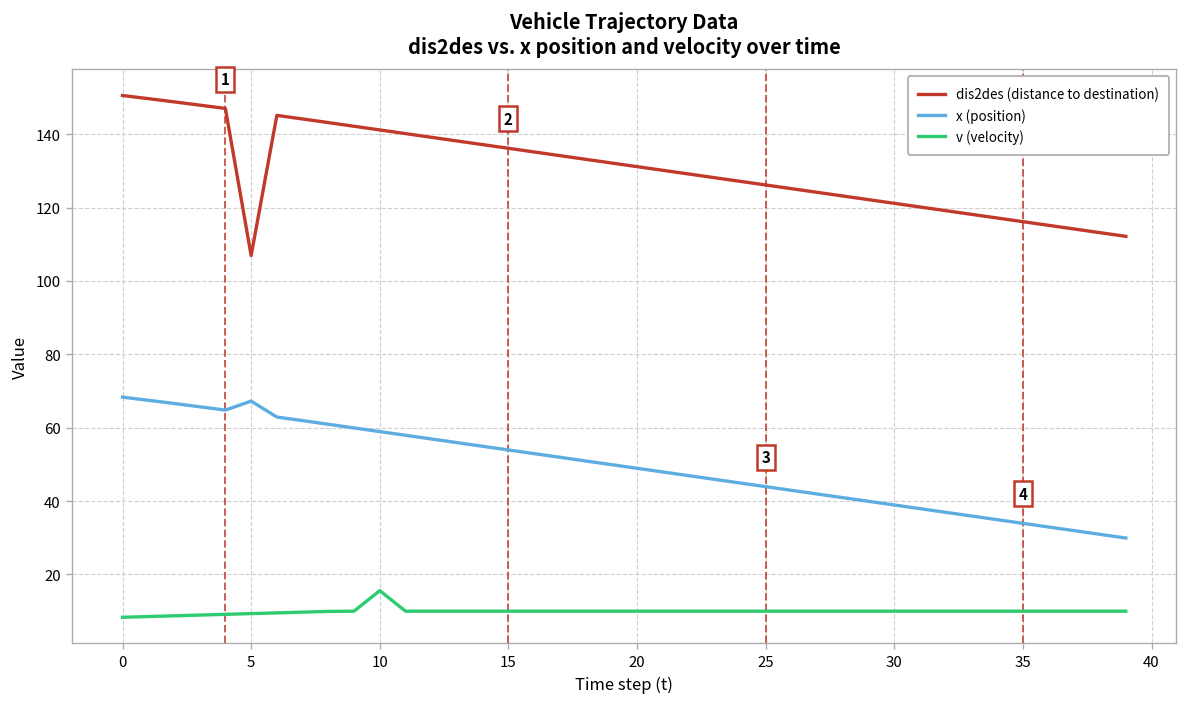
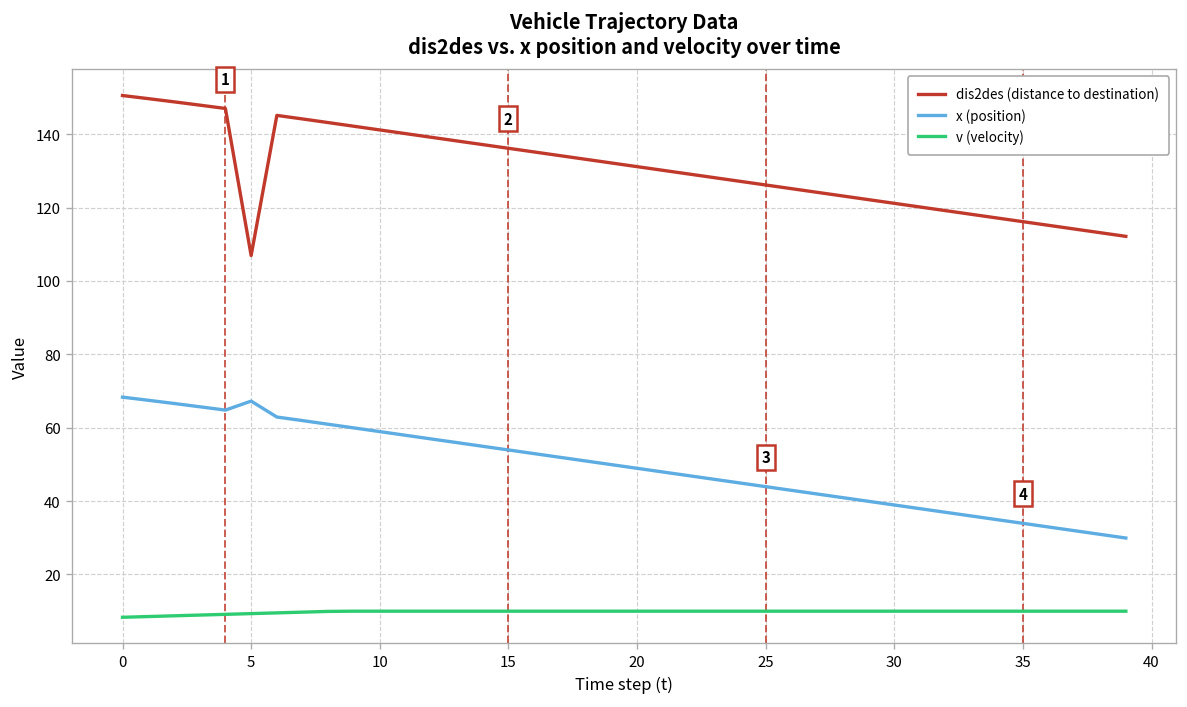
v (velocity), 10: 16 -> 10
